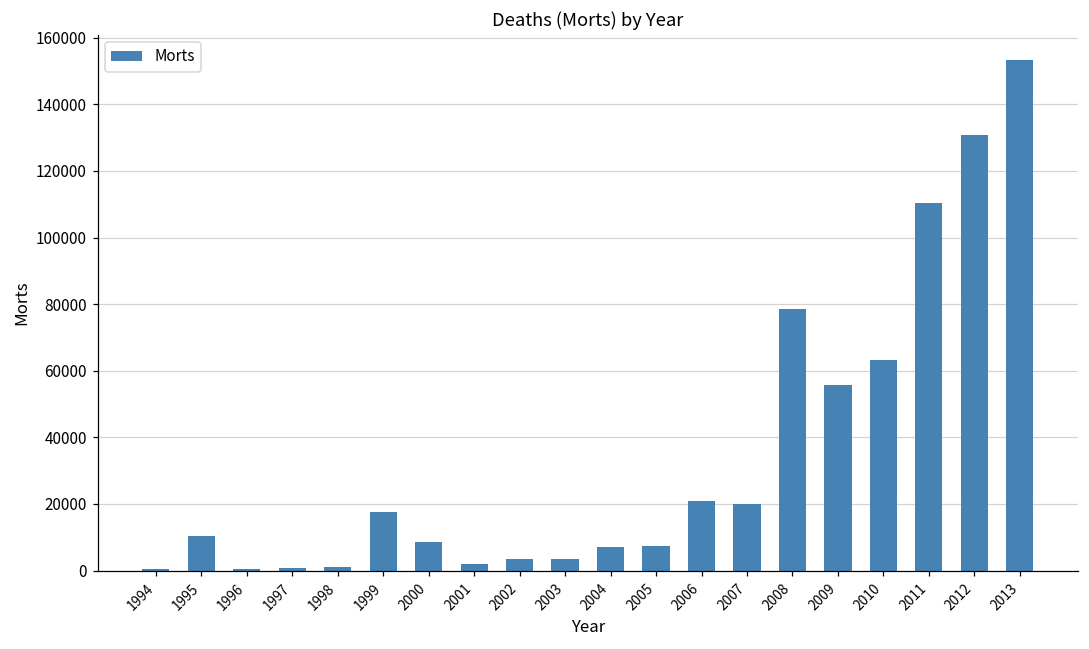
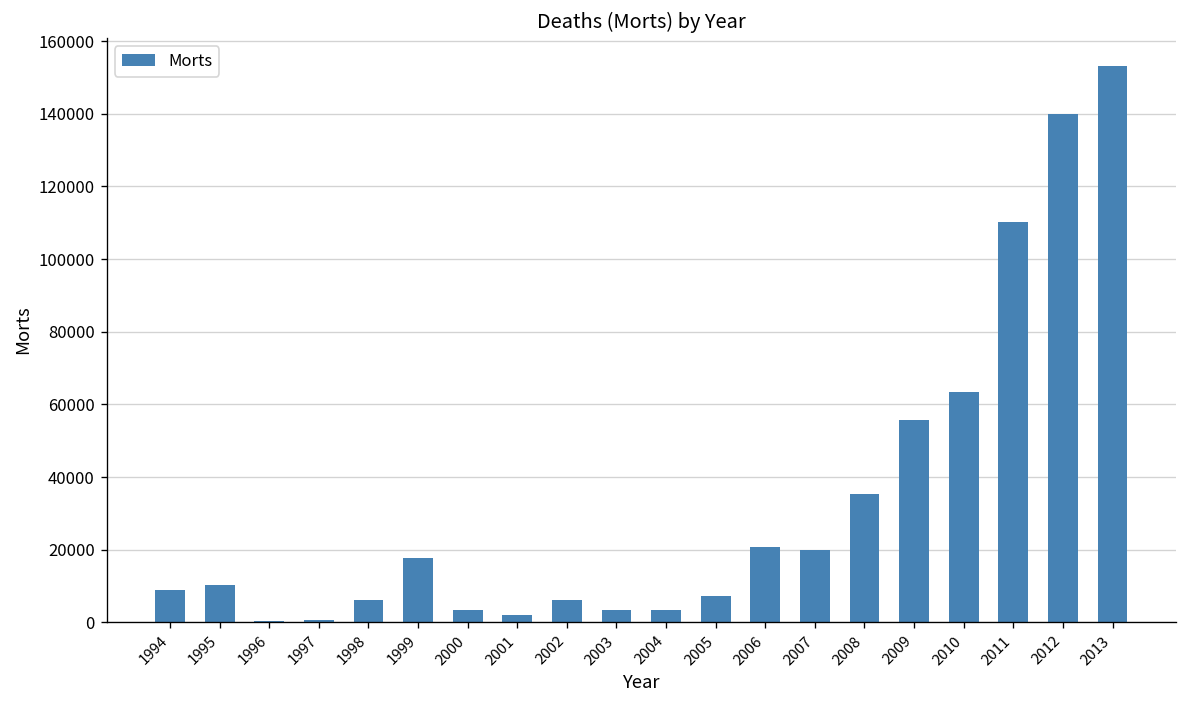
1994: 0 -> 9000
1998: 1000 -> 6000
2000: 9000 -> 3000
2002: 3000 -> 6000
2004: 7000 -> 3000
2008: 79000 -> 35000
2012: 131000 -> 140000
